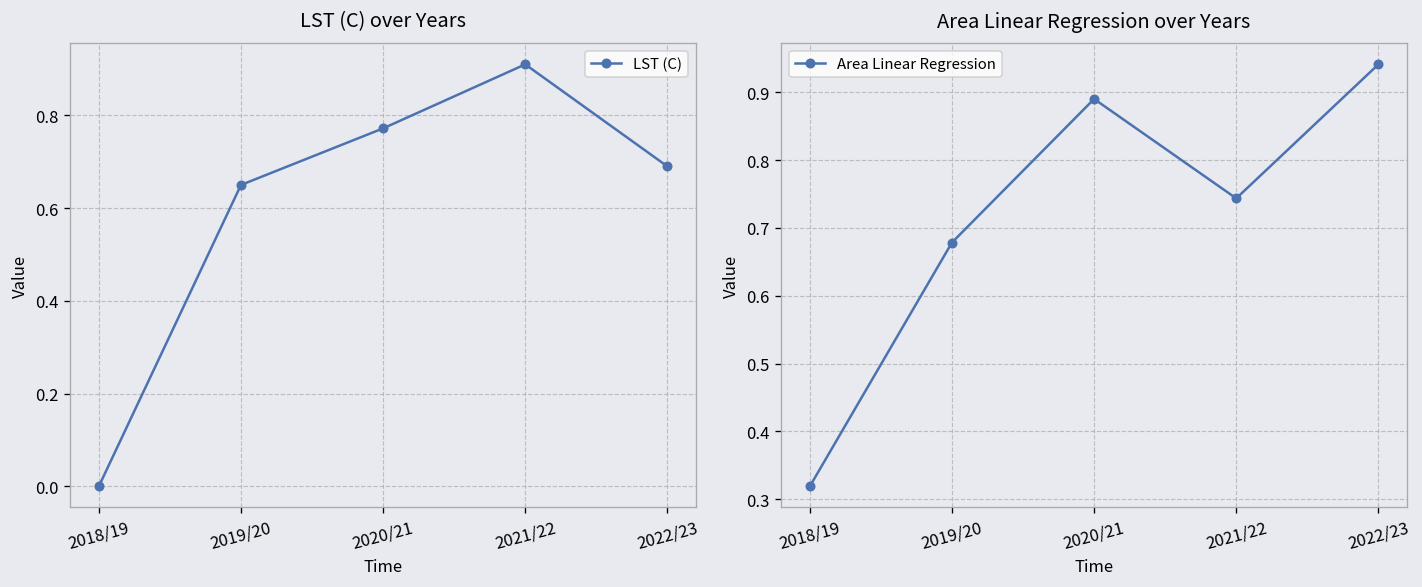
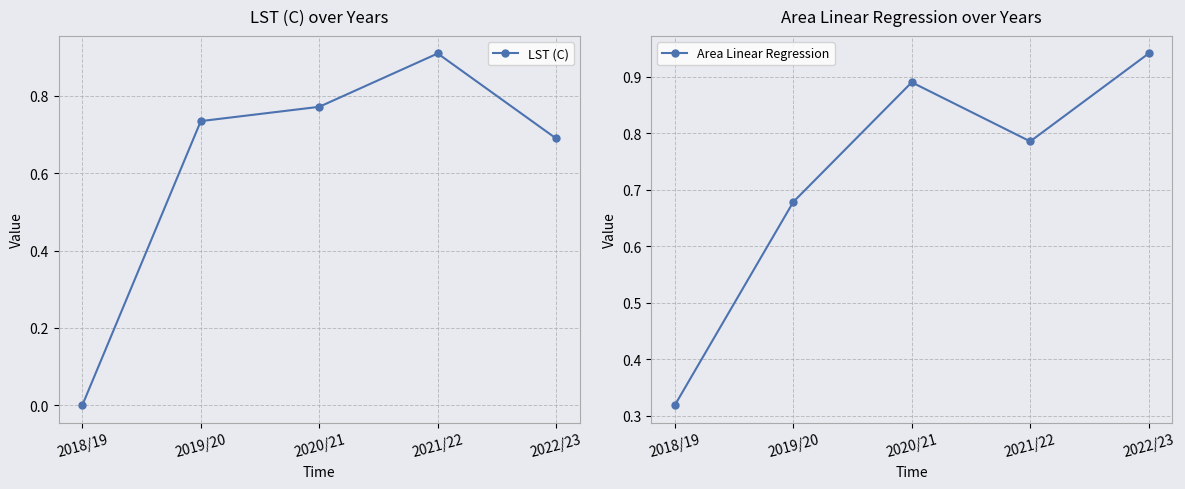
LST (C) over Years, 2019/20: 0.65 -> 0.74
Area Linear Regression over Years, 2021/22: 0.74 -> 0.79
